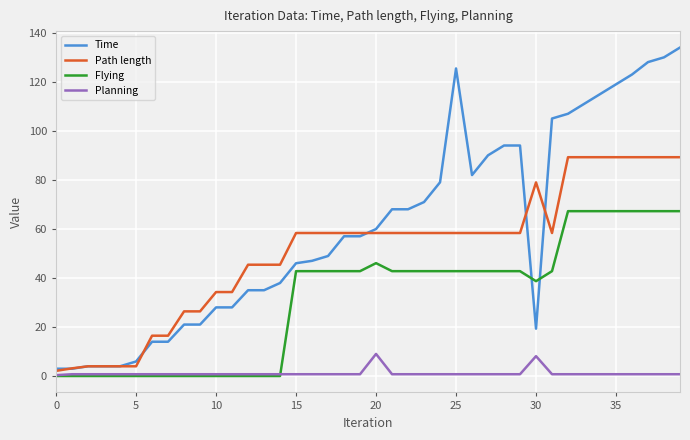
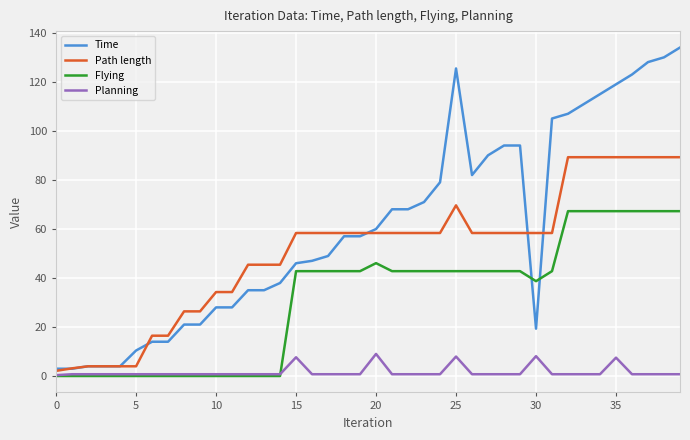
Time, 5: 6 -> 10
Planning, 15: 1 -> 8
Path length, 25: 58 -> 70
Planning, 25: 1 -> 8
Path length, 30: 79 -> 58
Planning, 35: 1 -> 7
